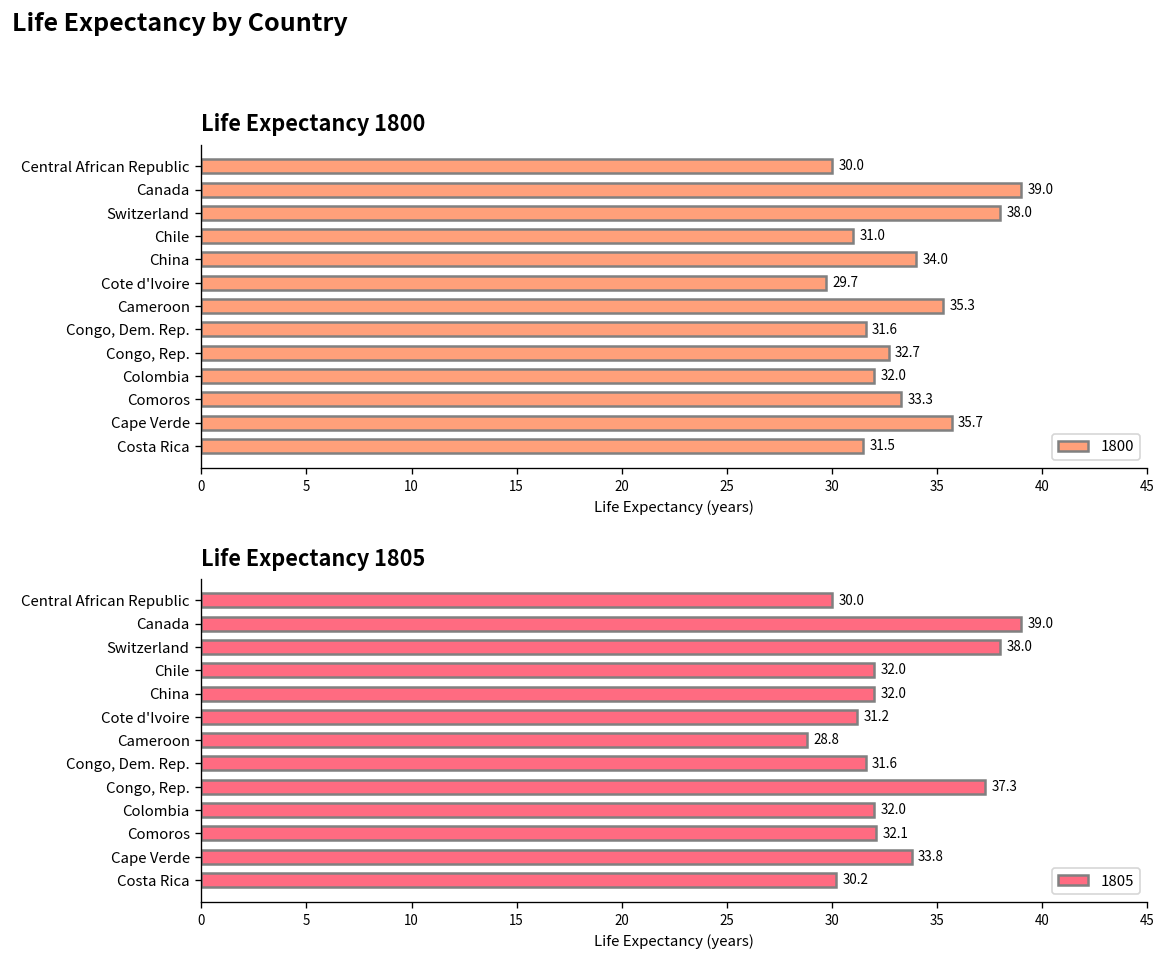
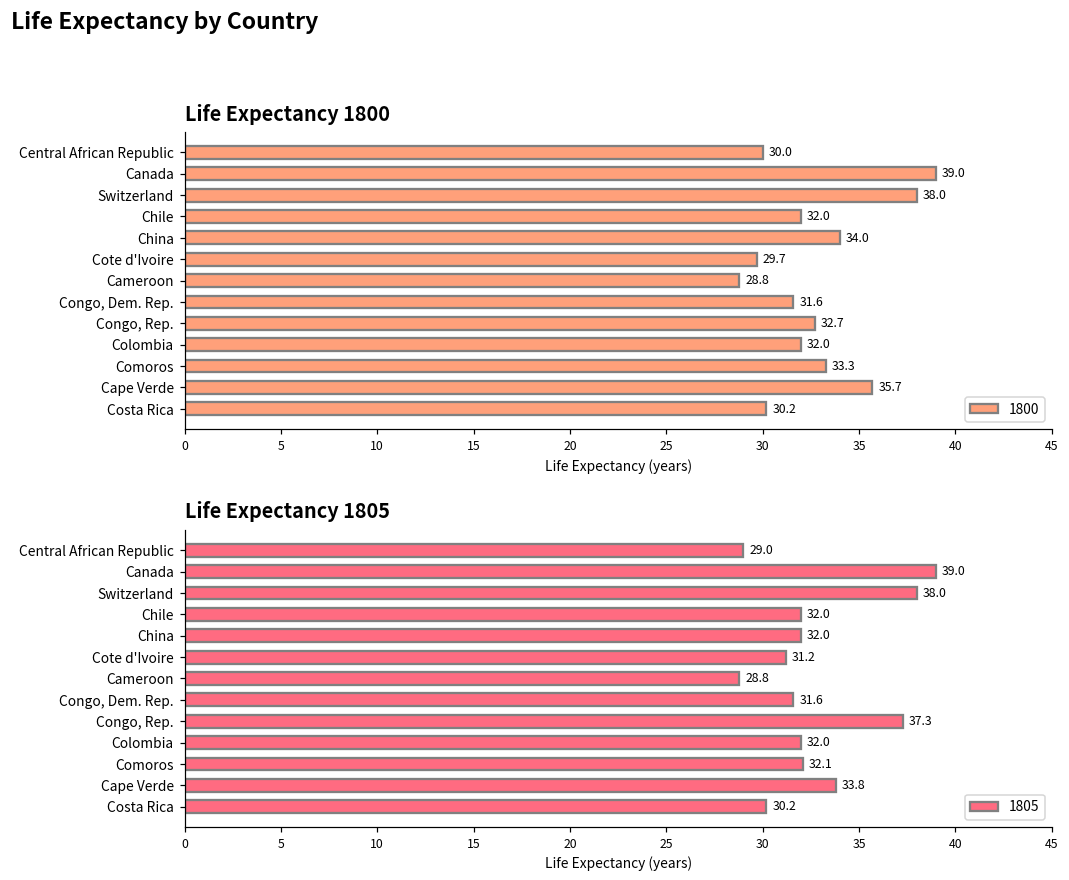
Life Expectancy 1800, Chile: 31.0 -> 32.0
Life Expectancy 1800, Cameroon: 35.3 -> 28.8
Life Expectancy 1800, Costa Rica: 31.5 -> 30.2
Life Expectancy 1805, Central African Republic: 30.0 -> 29.0
